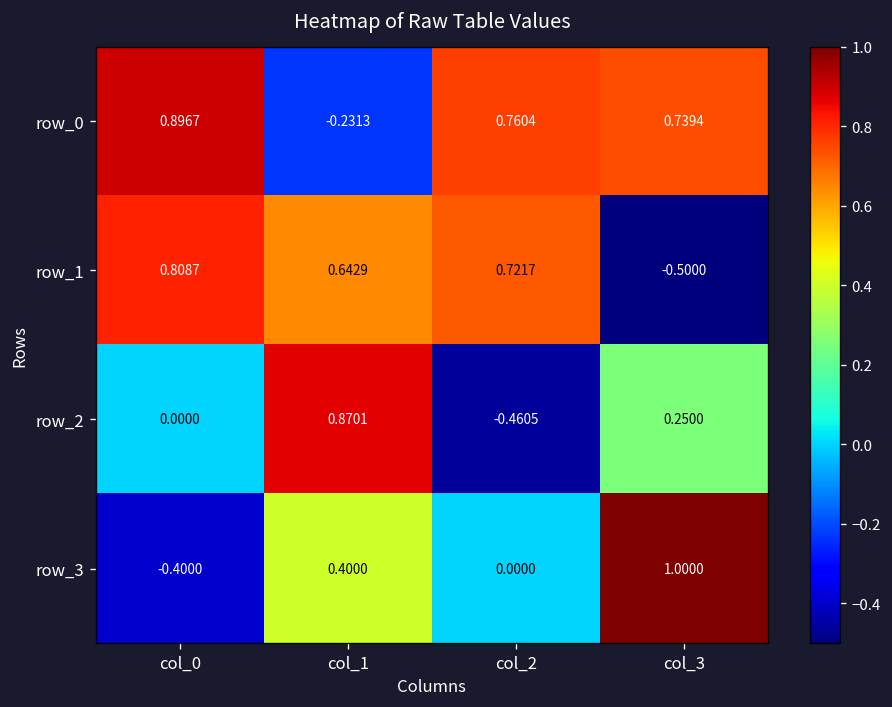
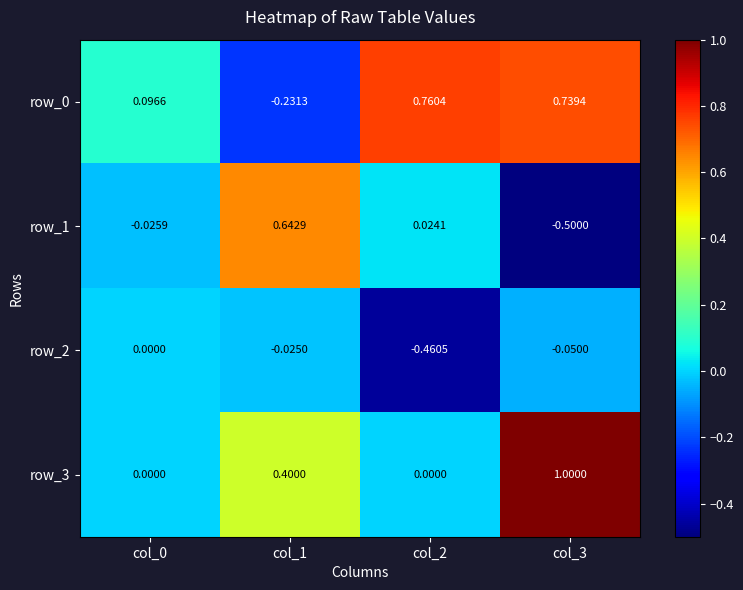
row_0, col_0: 0.8967 -> 0.0966
row_1, col_0: 0.8087 -> -0.0259
row_1, col_2: 0.7217 -> 0.0241
row_2, col_1: 0.8701 -> -0.0250
row_2, col_3: 0.2500 -> -0.0500
row_3, col_0: -0.4000 -> 0.0000
